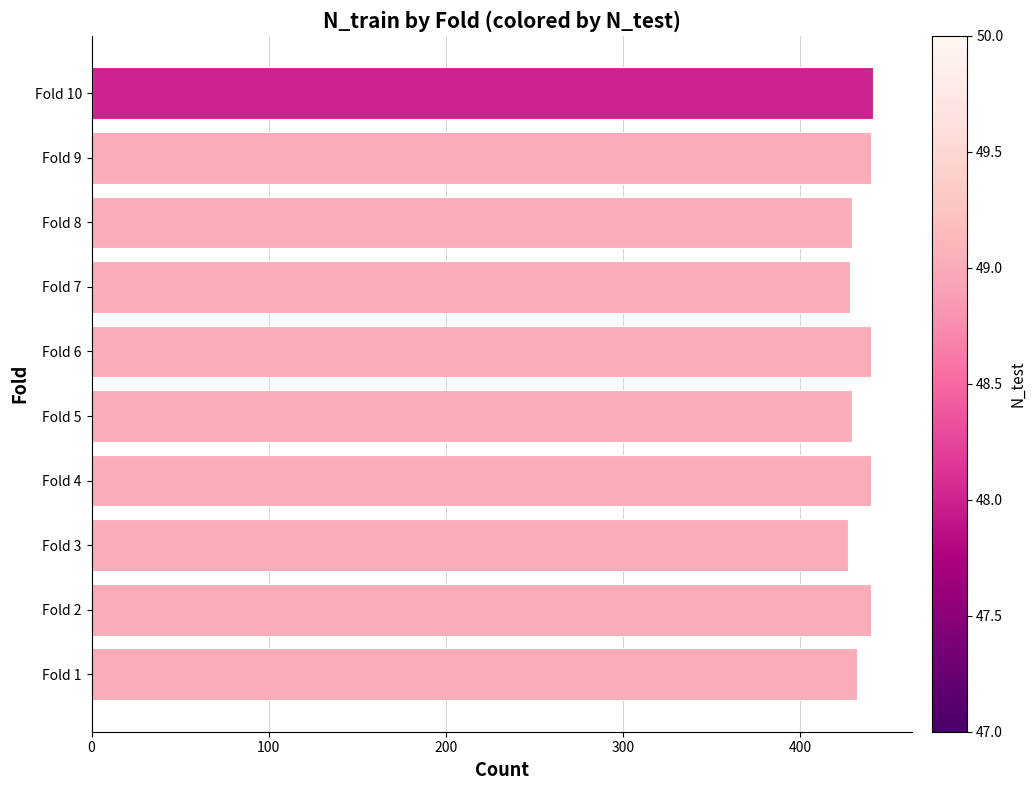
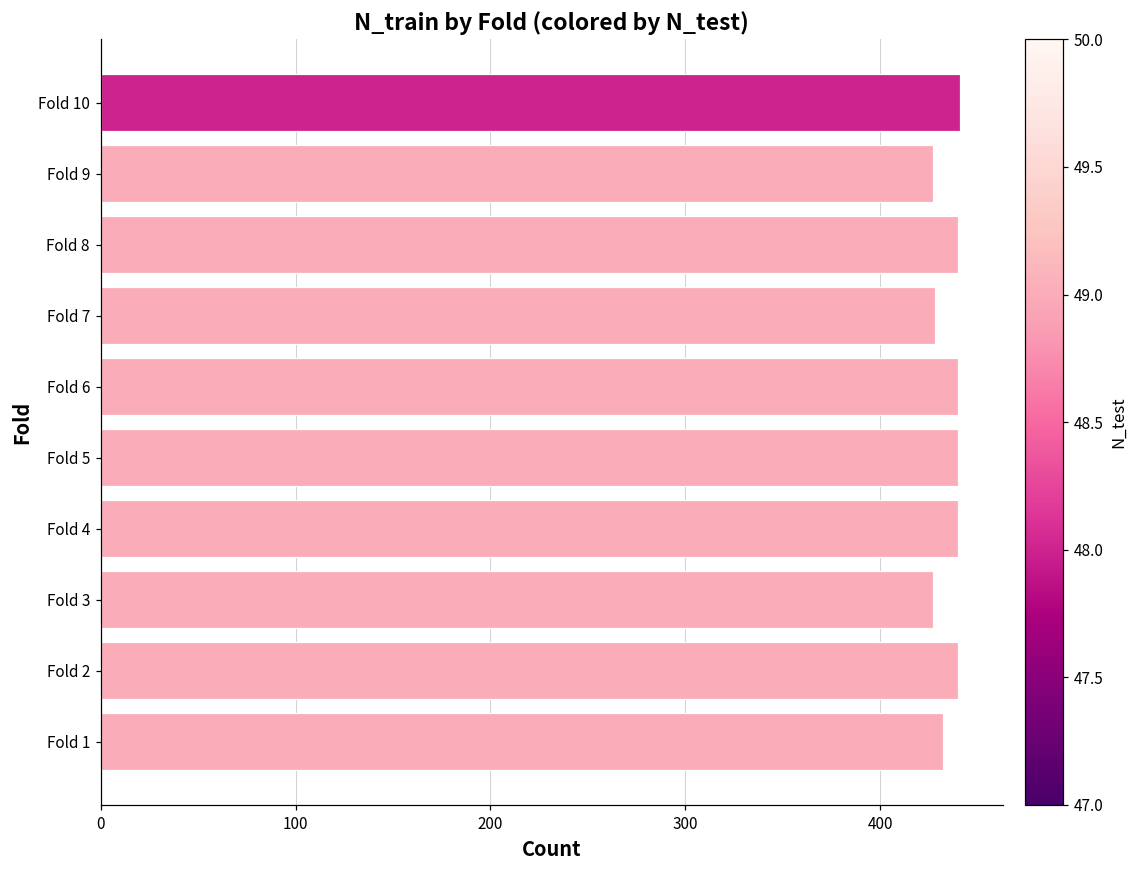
Fold 9: 440 -> 427
Fold 8: 429 -> 440
Fold 5: 429 -> 440
